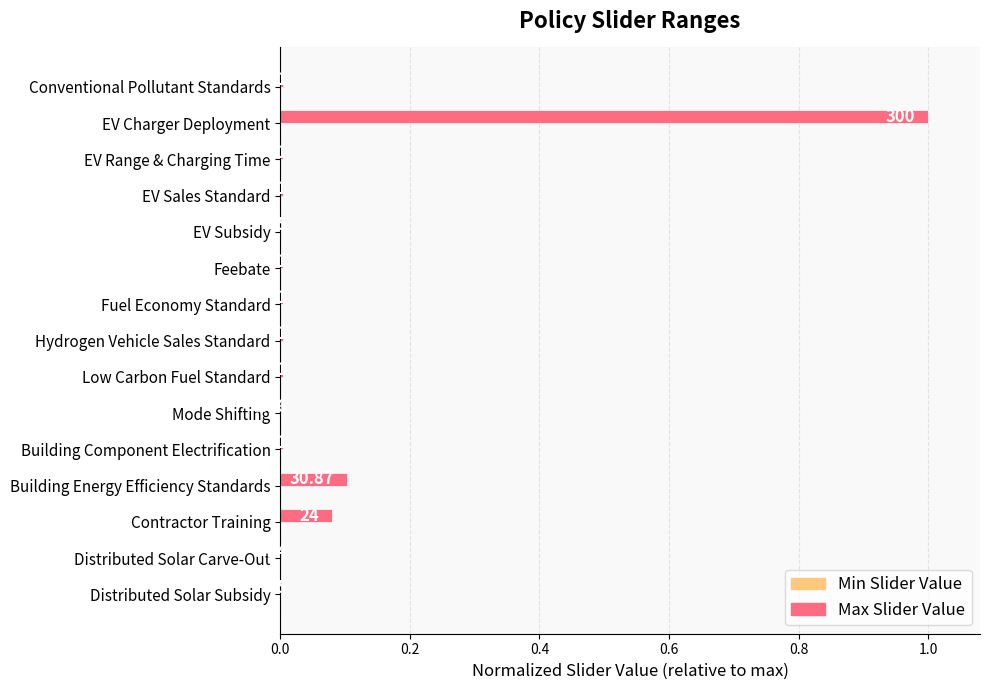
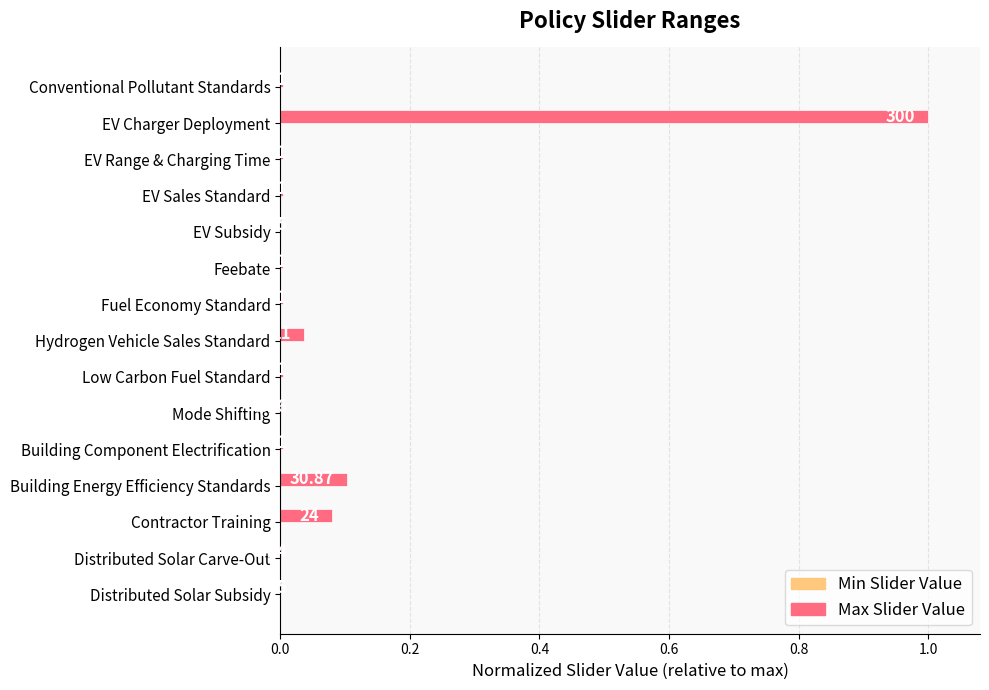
Max Slider Value, Hydrogen Vehicle Sales Standard: 0.00 -> 0.04
